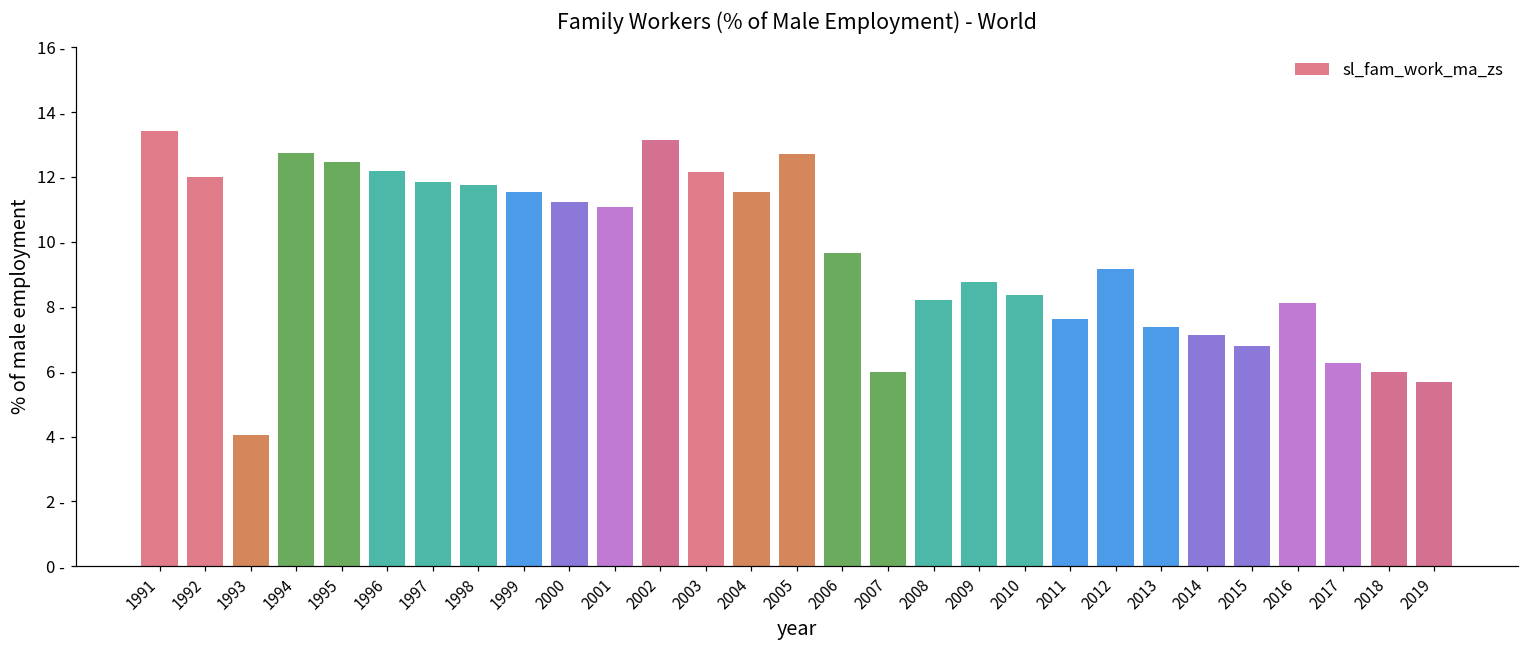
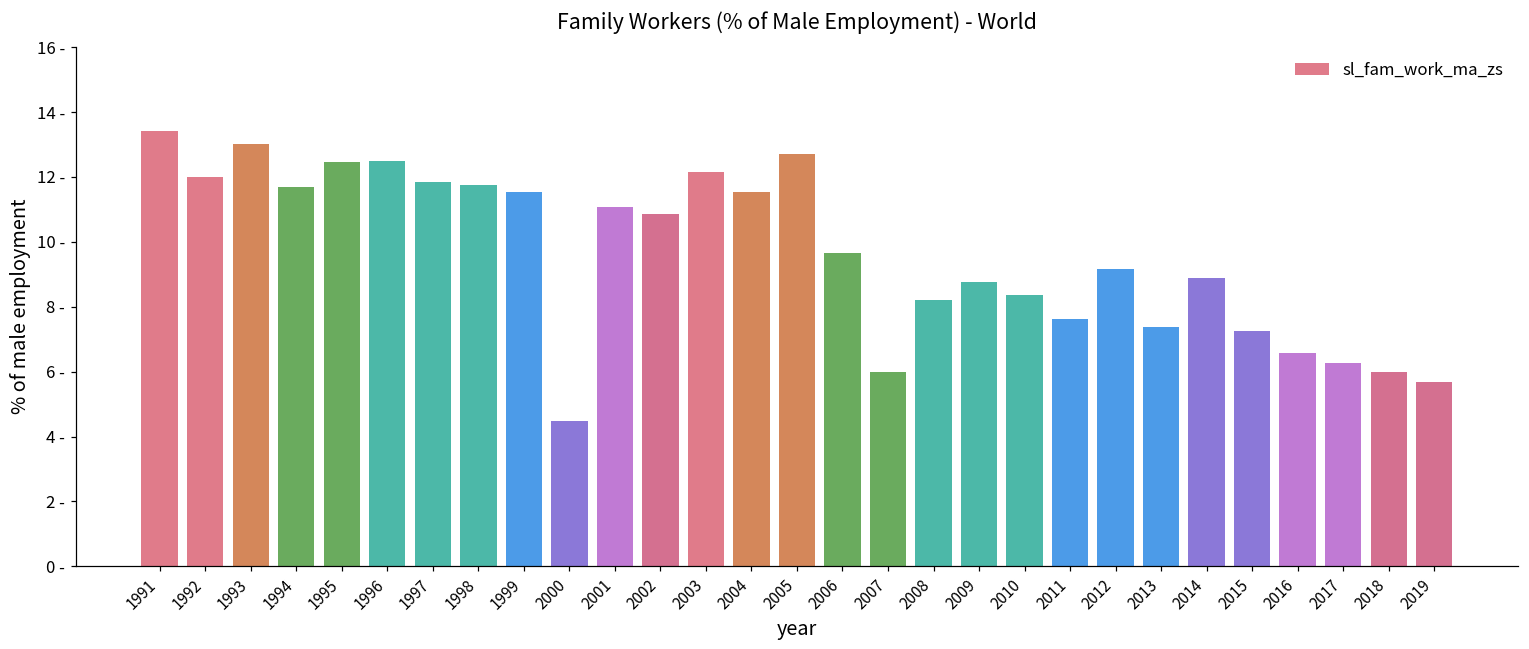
1993: 4.1 - -> 13.0 -
1994: 12.8 - -> 11.7 -
1996: 12.2 - -> 12.5 -
2000: 11.2 - -> 4.5 -
2002: 13.1 - -> 10.9 -
2014: 7.1 - -> 8.9 -
2015: 6.8 - -> 7.2 -
2016: 8.1 - -> 6.6 -
